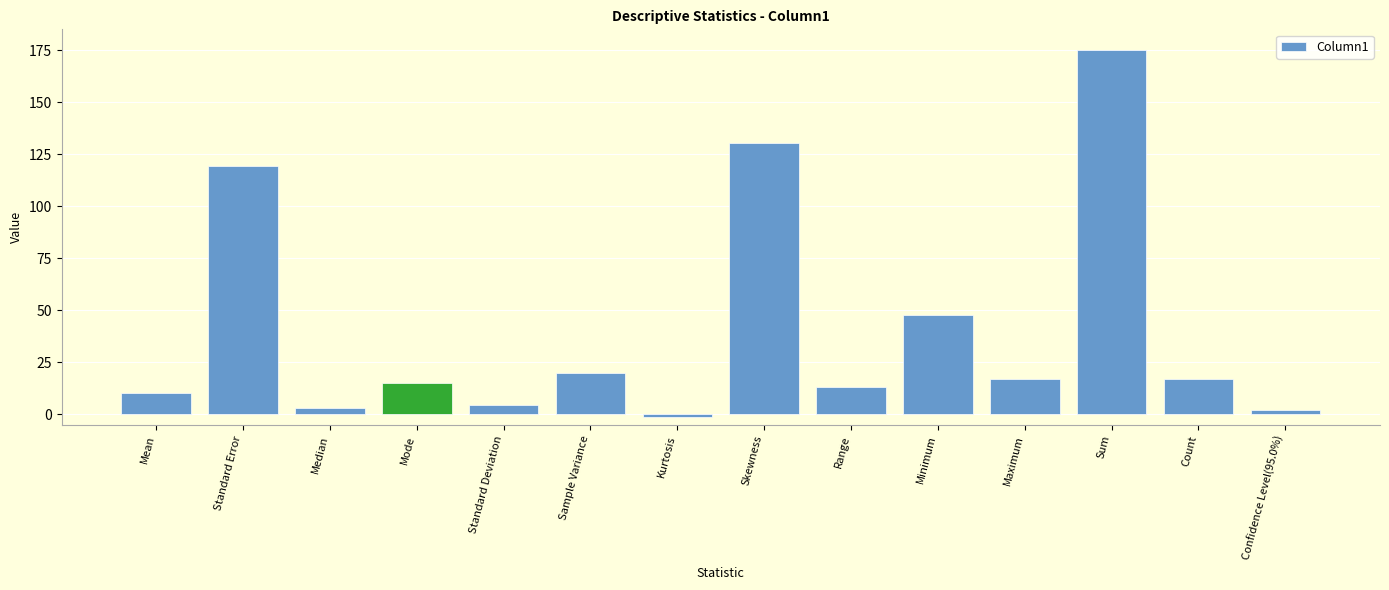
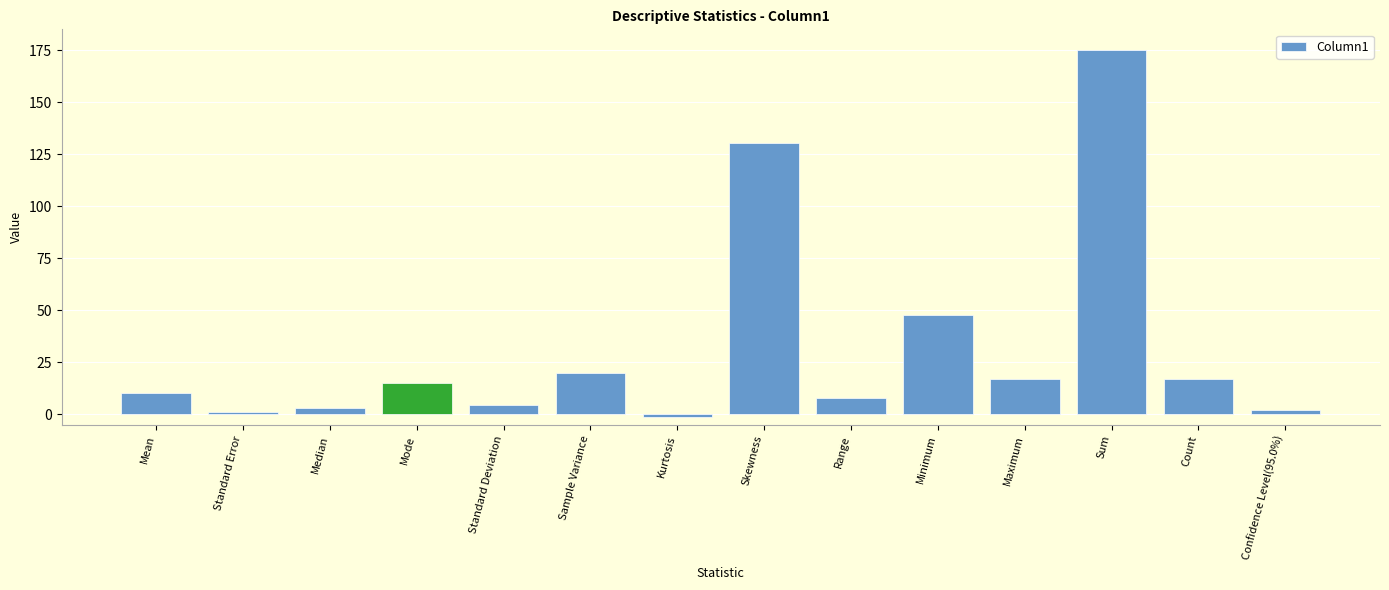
Standard Error: 119 -> 1
Range: 13 -> 8
